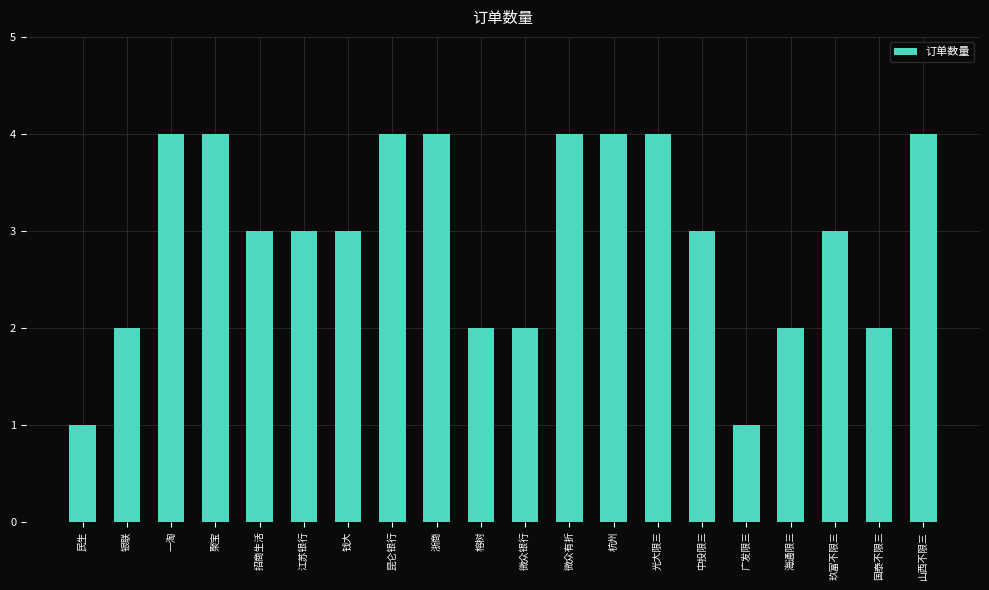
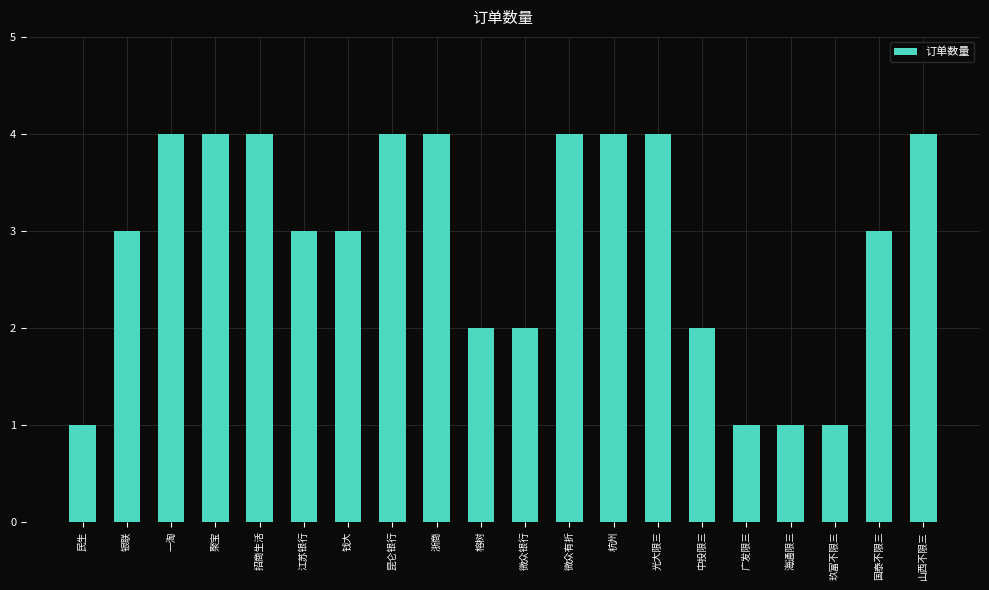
银联: 2 -> 3
招商生活: 3 -> 4
中投限三: 3 -> 2
海通限三: 2 -> 1
玖富不限三: 3 -> 1
国泰不限三: 2 -> 3
